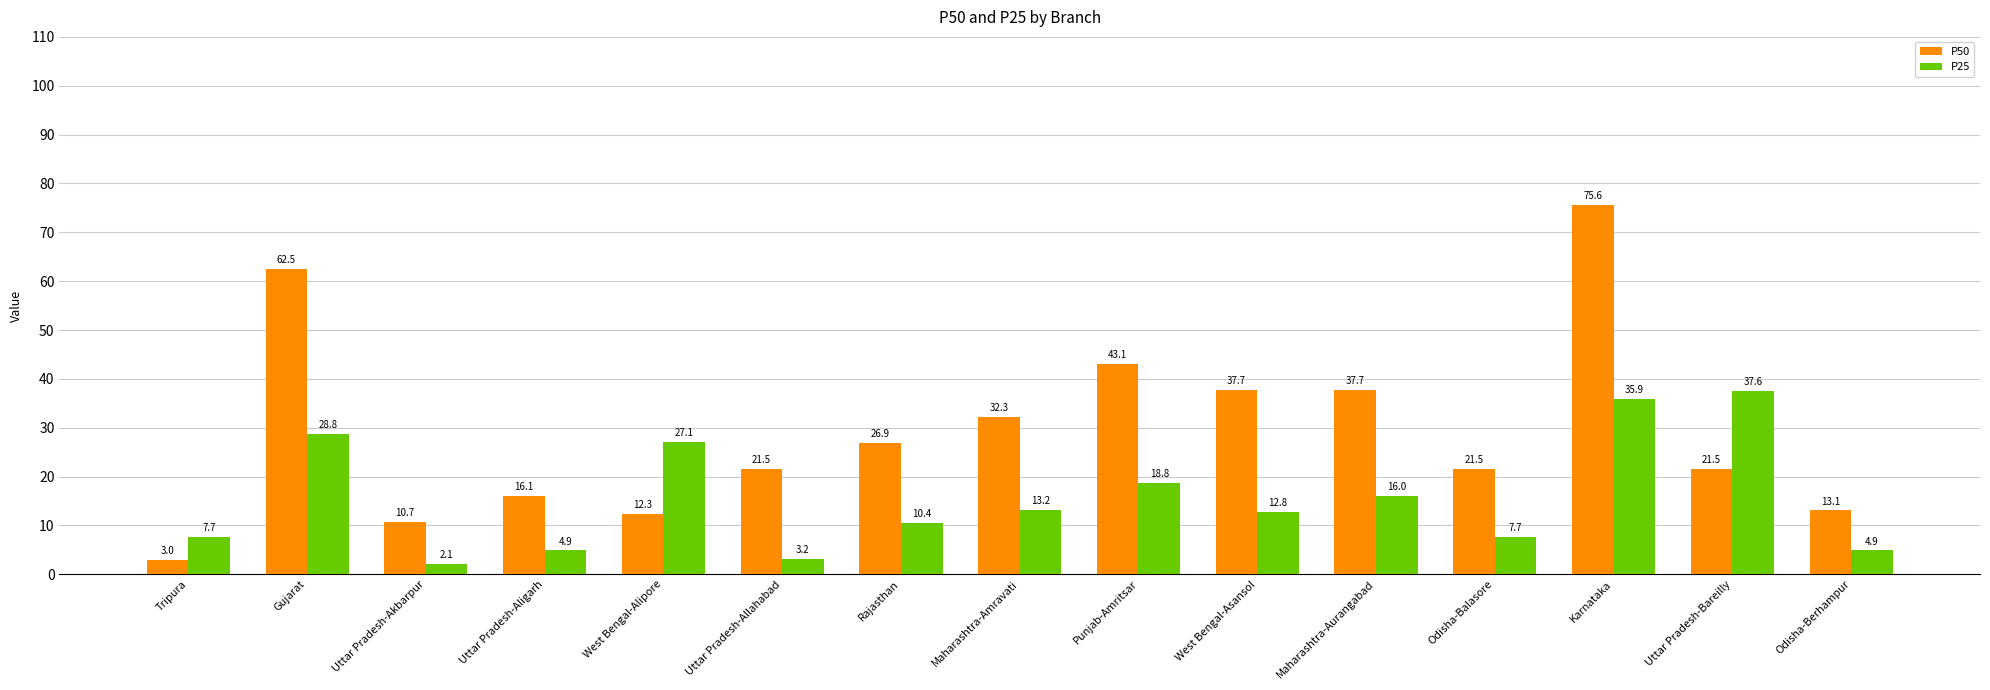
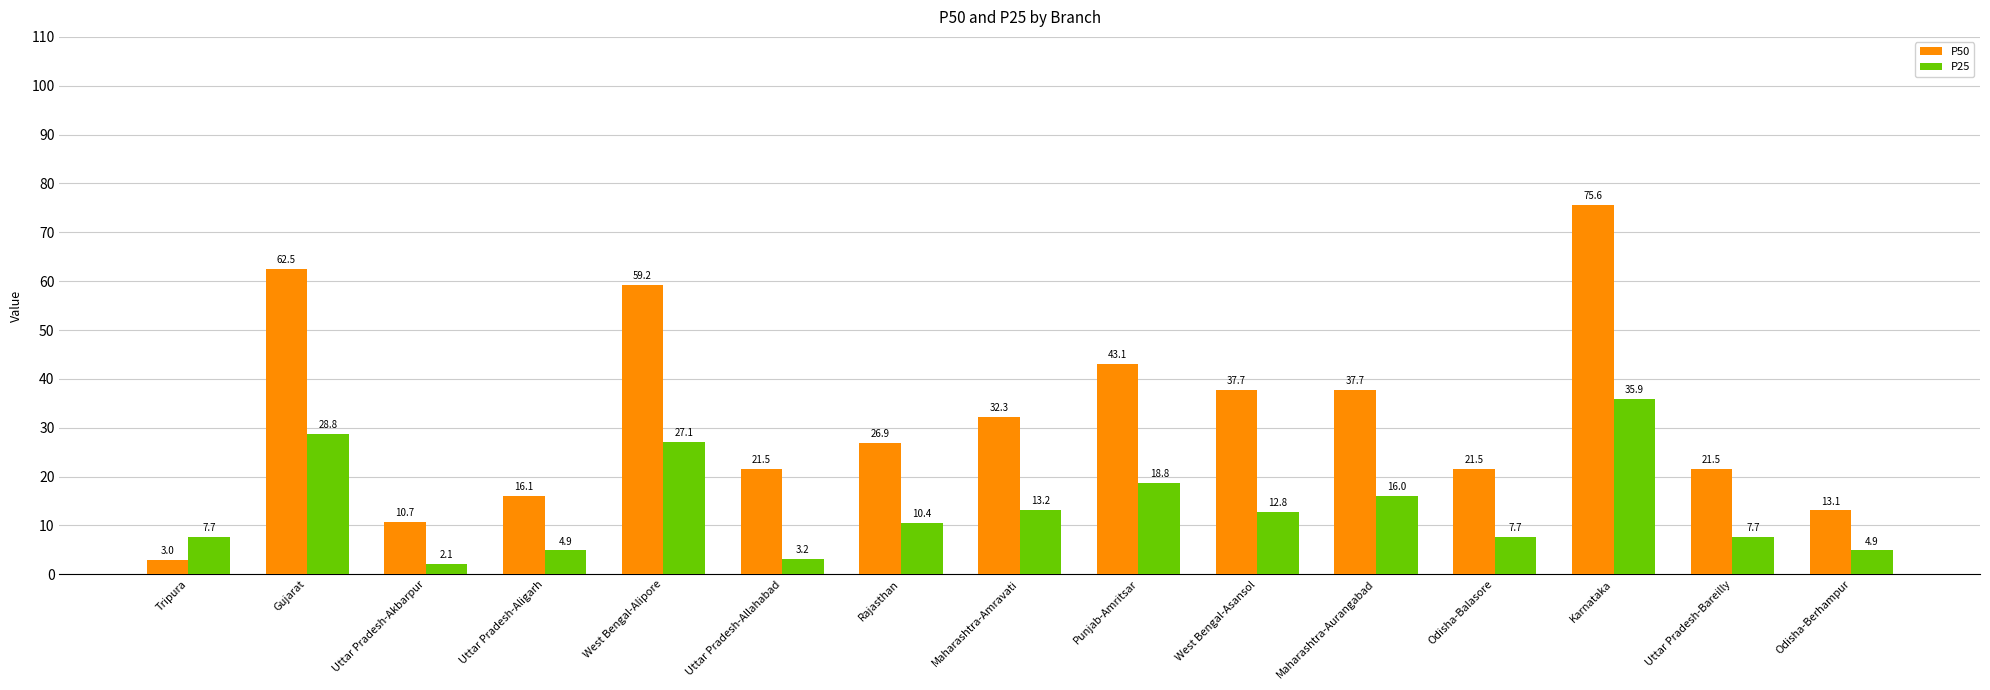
P50, West Bengal-Alipore: 12.3 -> 59.2
P25, Uttar Pradesh-Bareilly: 37.6 -> 7.7
